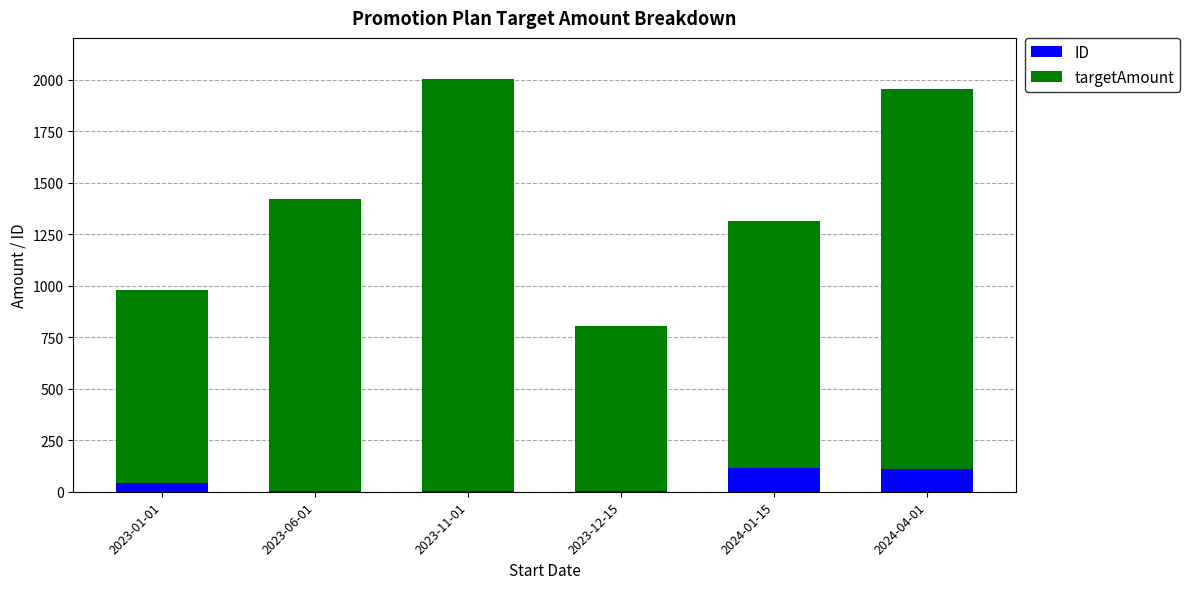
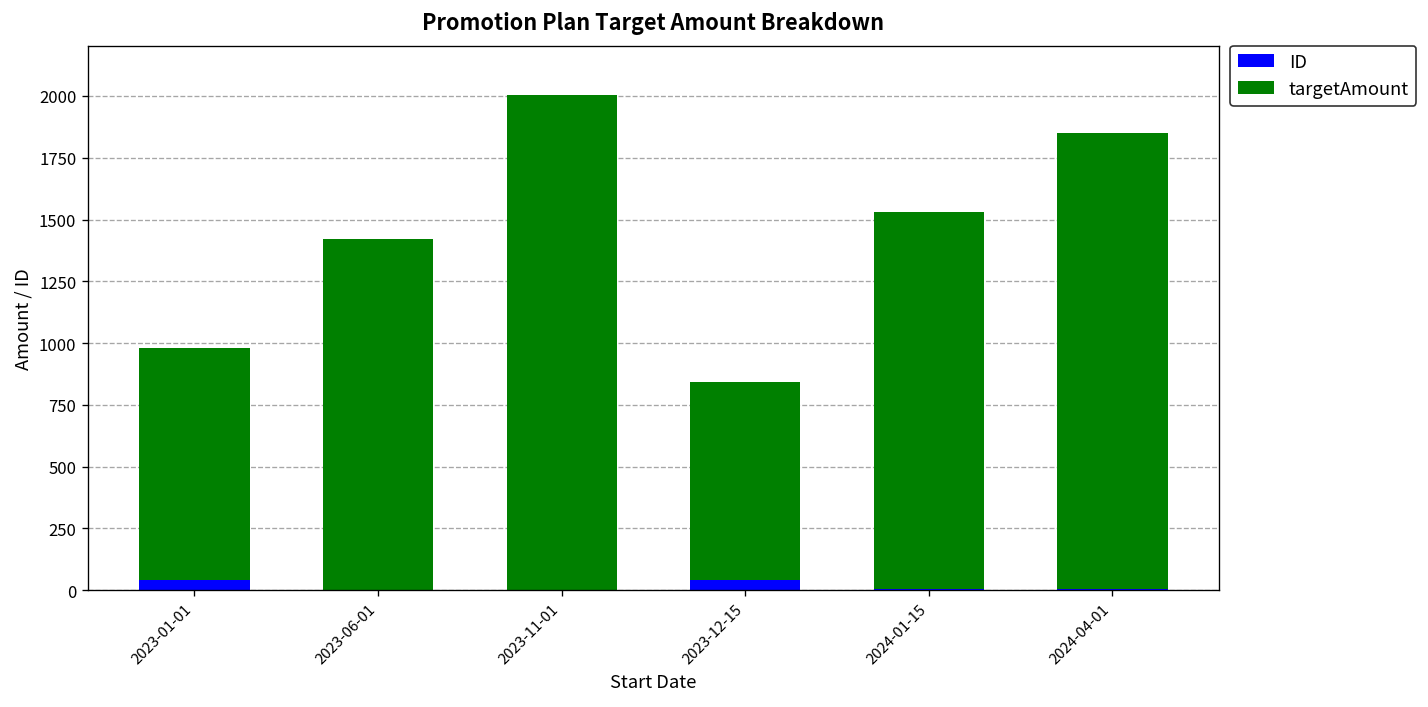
ID, 2023-12-15: 0 -> 40
ID, 2024-01-15: 120 -> 10
targetAmount, 2024-01-15: 1200 -> 1520
ID, 2024-04-01: 110 -> 10
